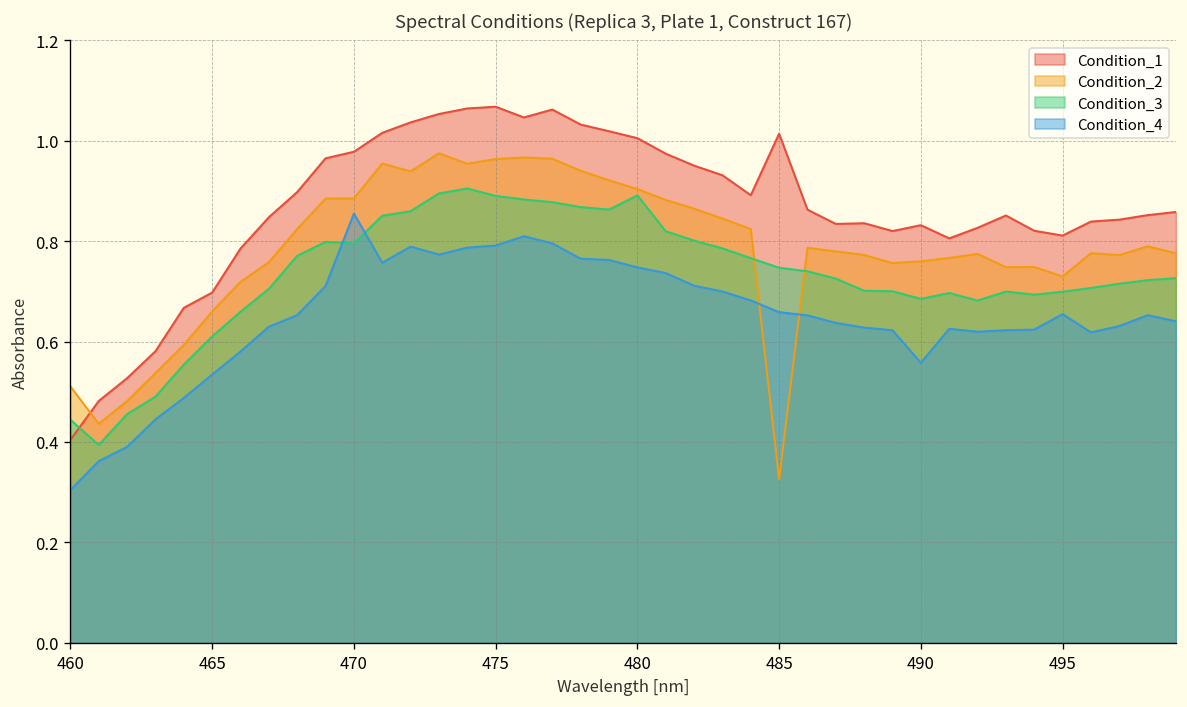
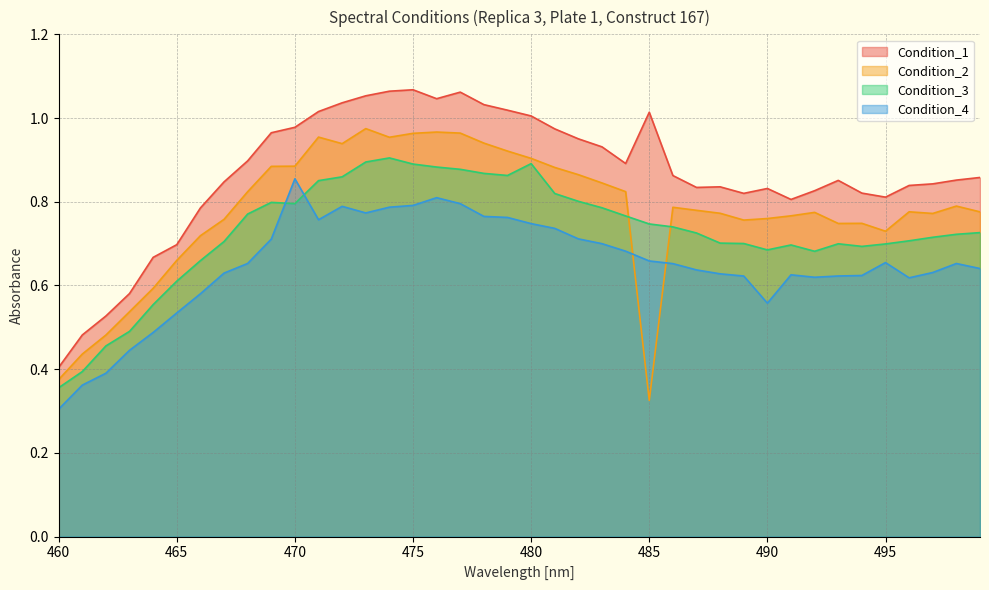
Condition_2, 460: 0.51 -> 0.38
Condition_3, 460: 0.44 -> 0.36
